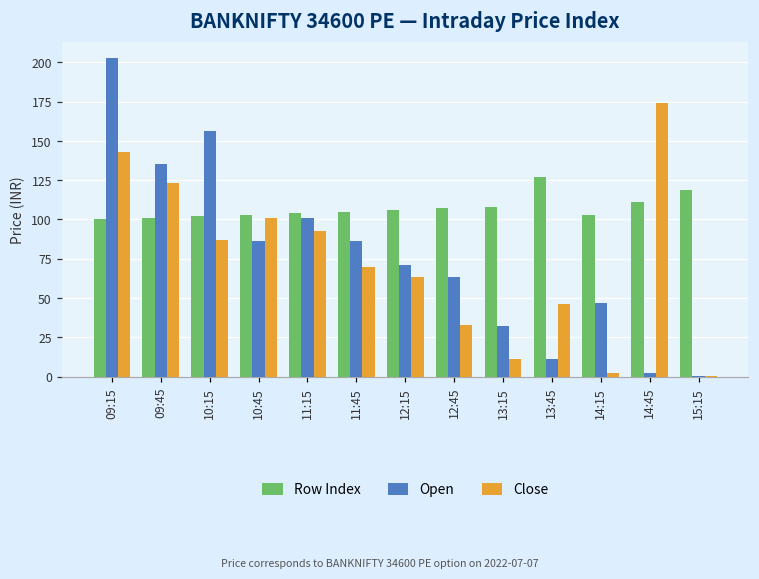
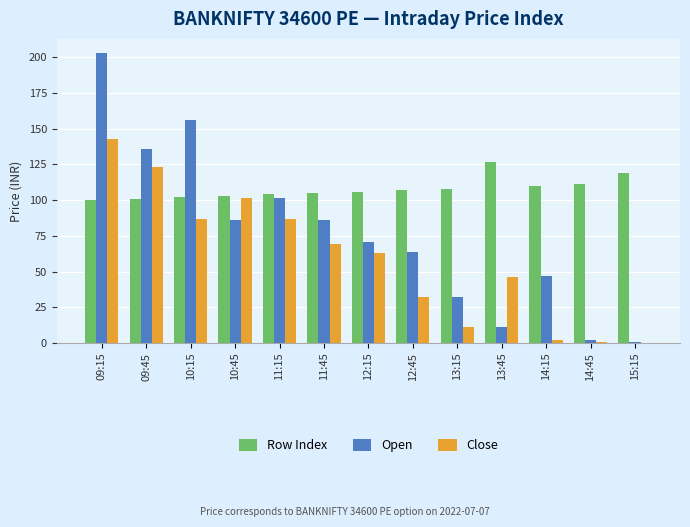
Close, 11:15: 93 -> 87
Row Index, 14:15: 103 -> 110
Close, 14:45: 174 -> 0
